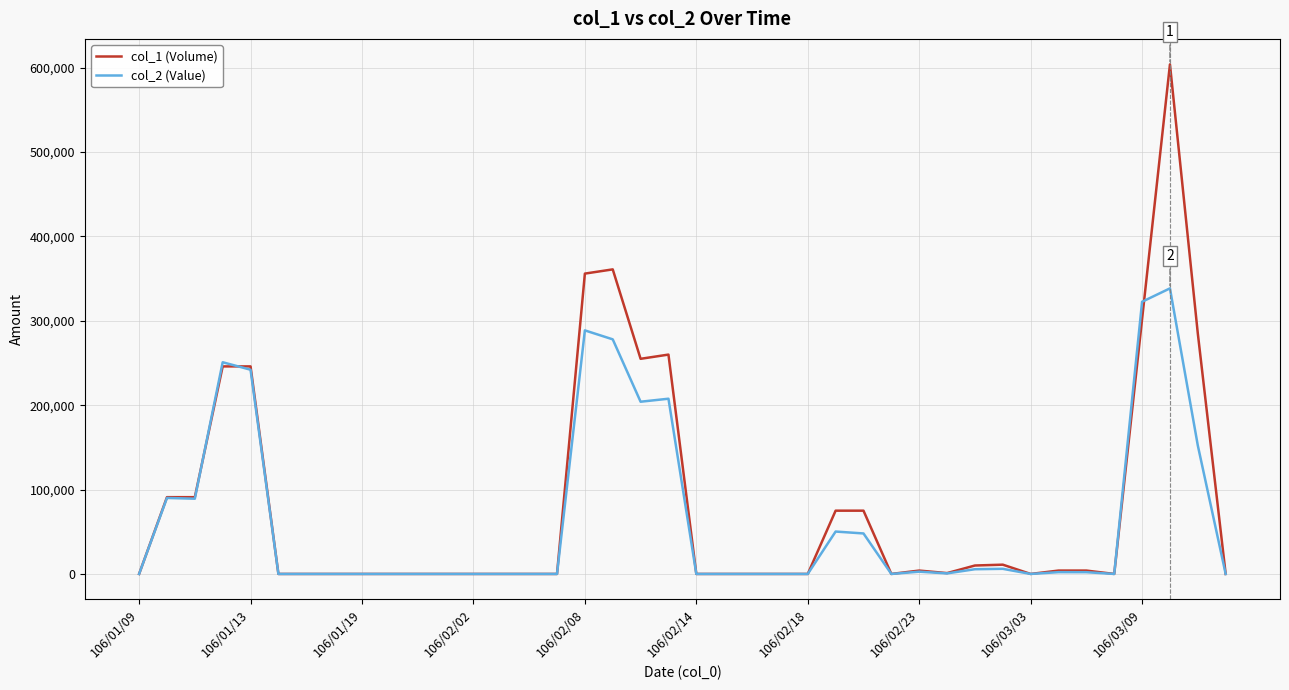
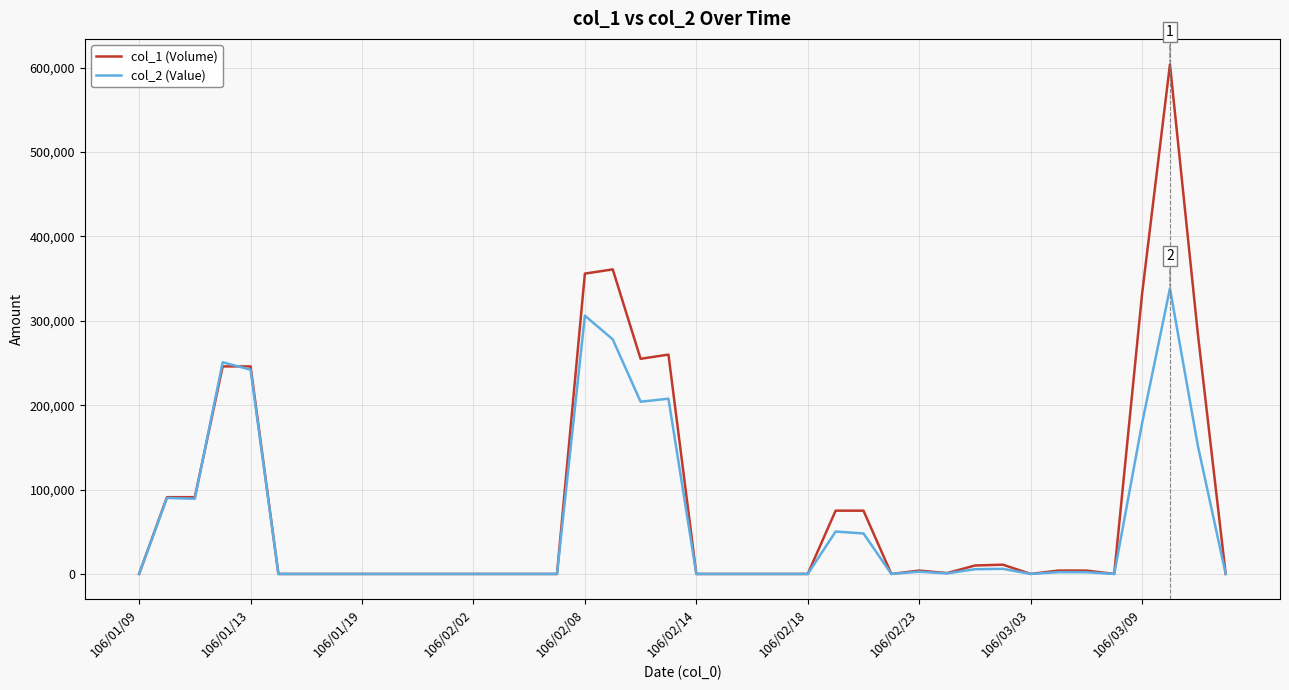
col_2 (Value), 106/02/08: 290,000 -> 310,000
col_1 (Volume), 106/03/09: 300,000 -> 330,000
col_2 (Value), 106/03/09: 320,000 -> 180,000
